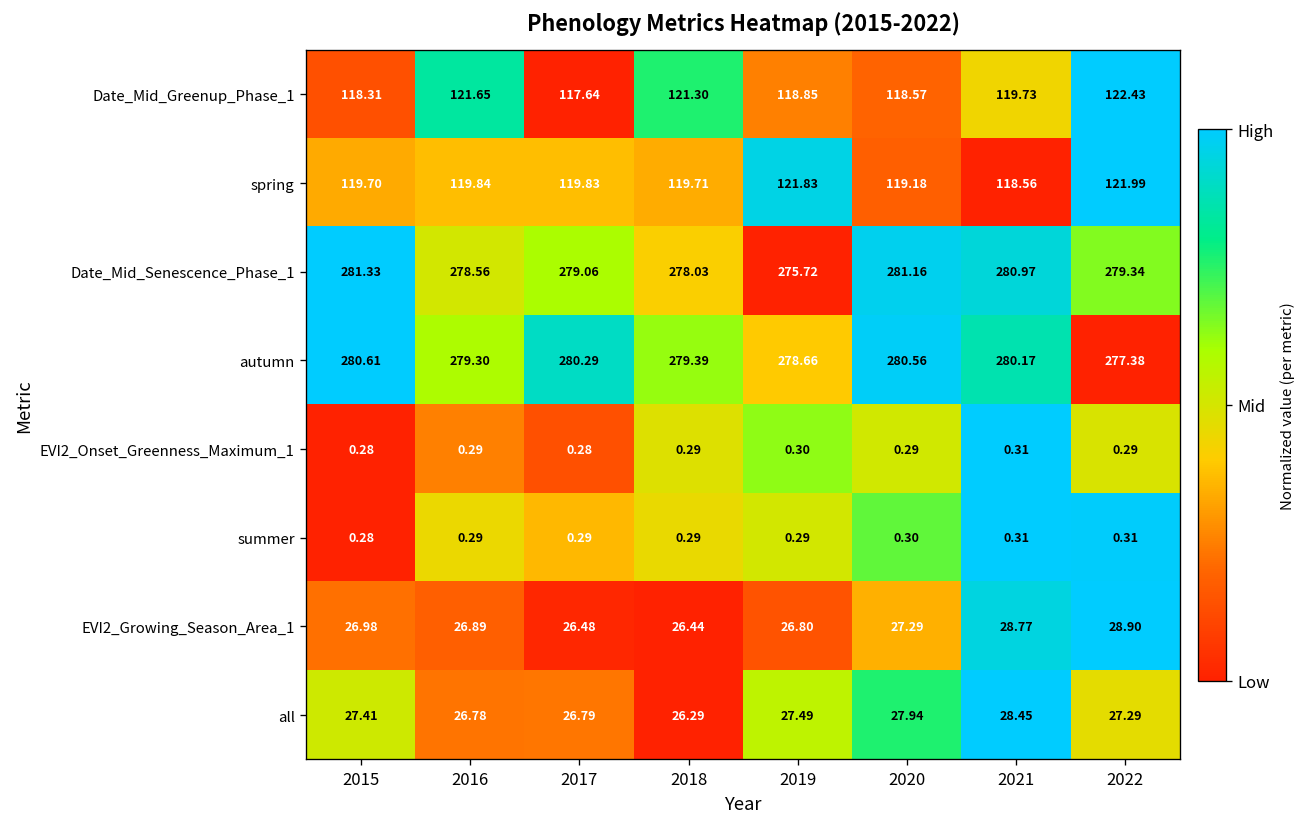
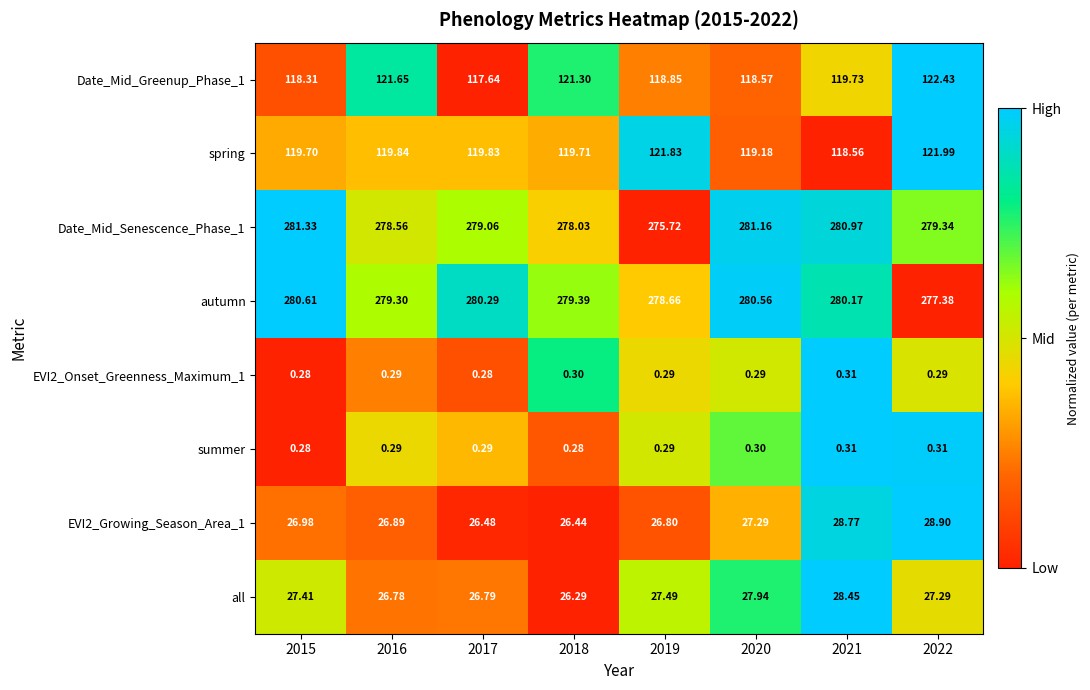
EVI2_Onset_Greenness_Maximum_1, 2018: 0.29 -> 0.30
EVI2_Onset_Greenness_Maximum_1, 2019: 0.30 -> 0.29
summer, 2018: 0.29 -> 0.28
